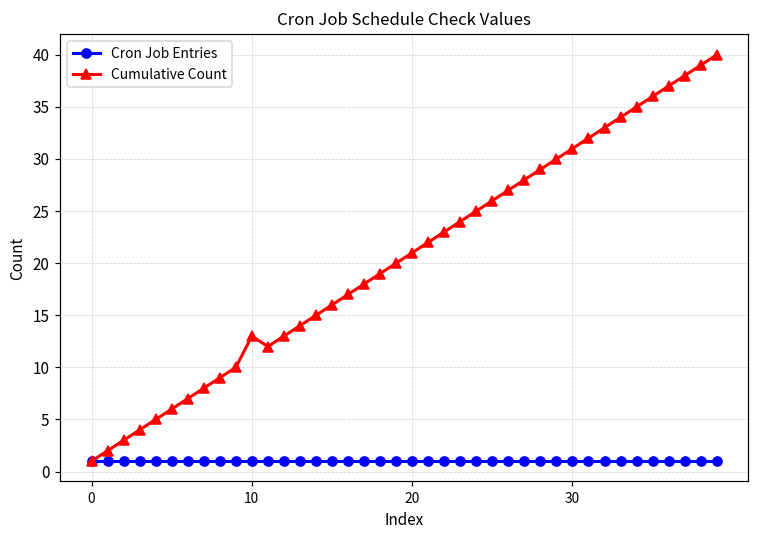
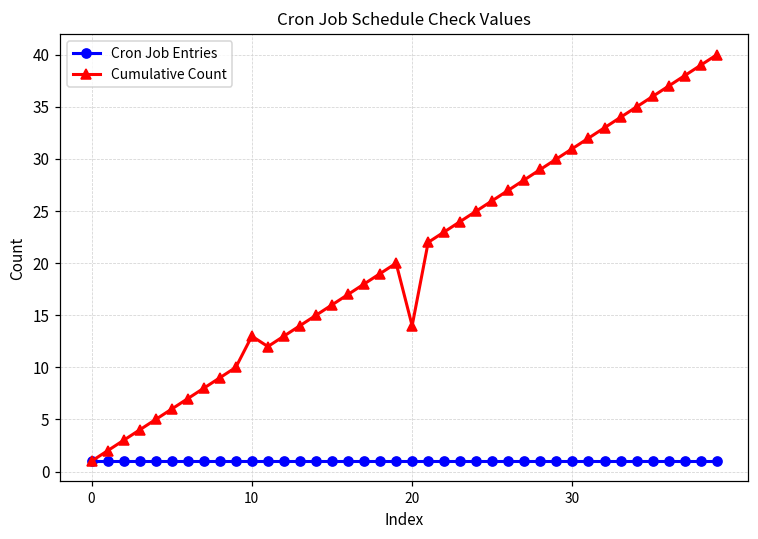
Cumulative Count, 20: 21 -> 14
